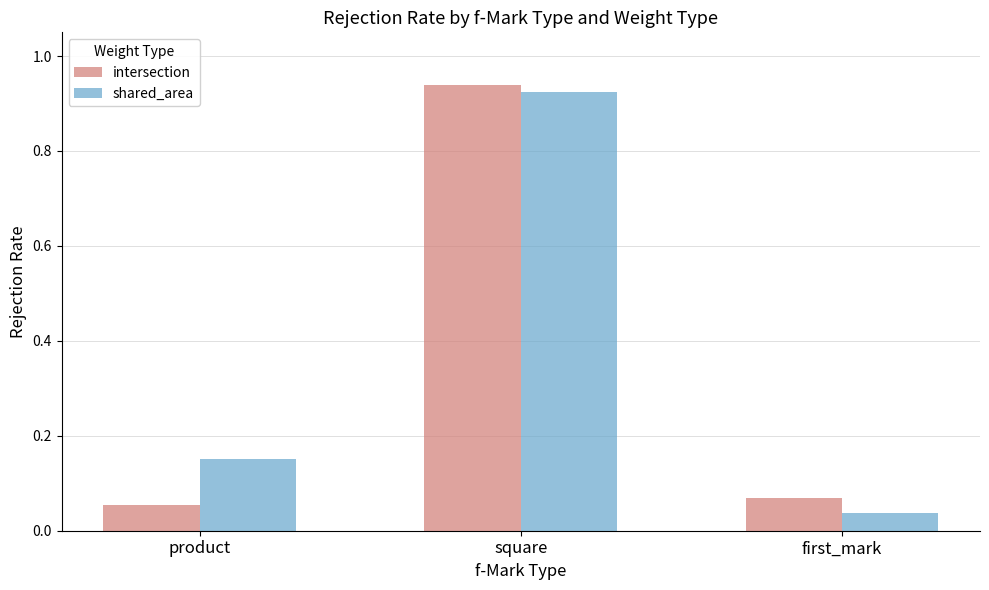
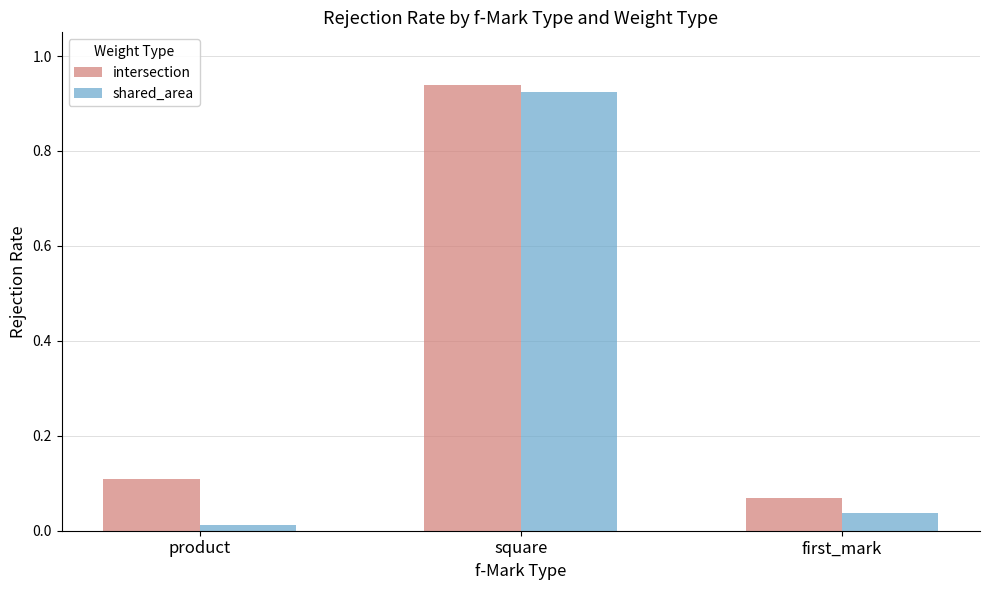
intersection, product: 0.06 -> 0.11
shared_area, product: 0.15 -> 0.01
